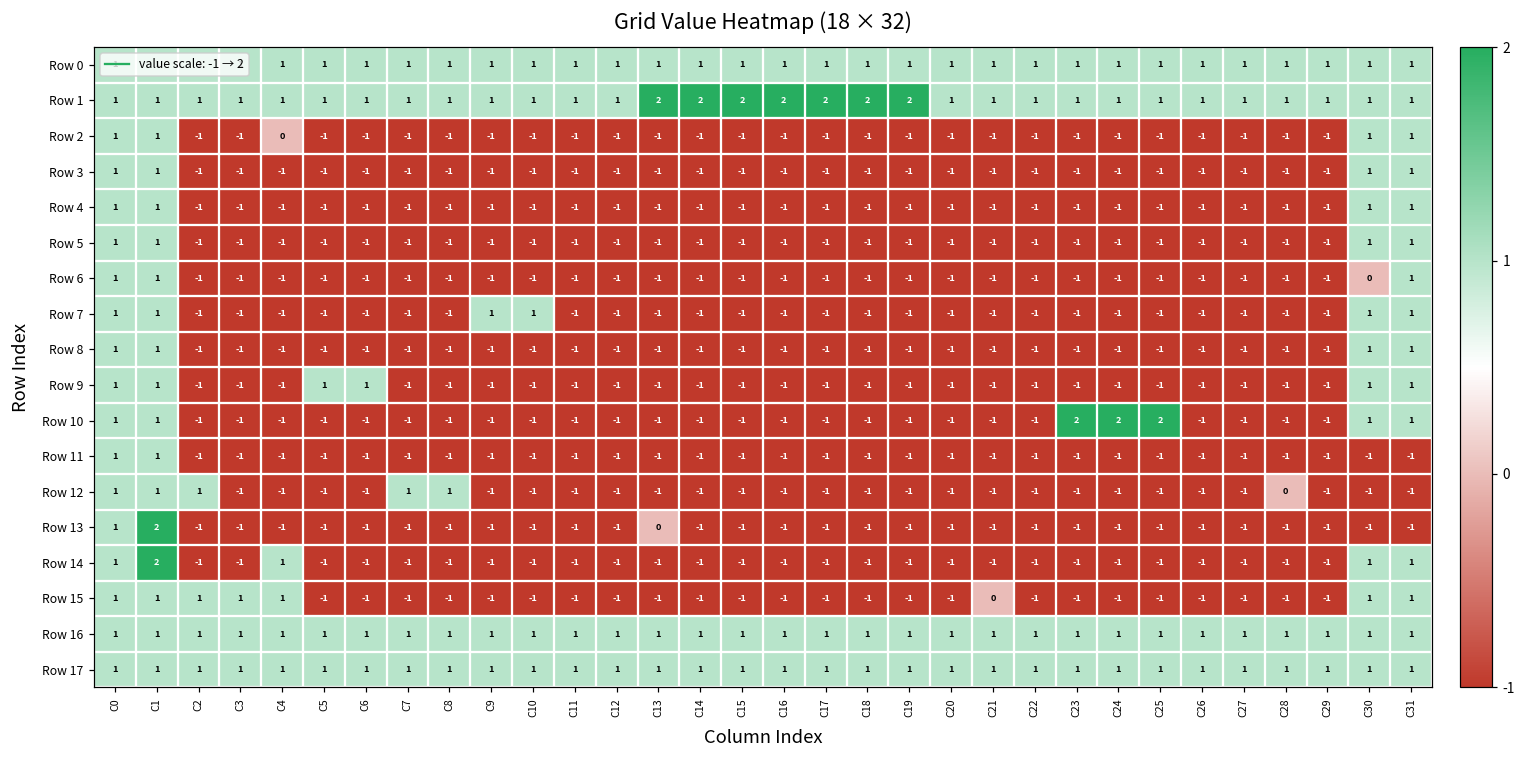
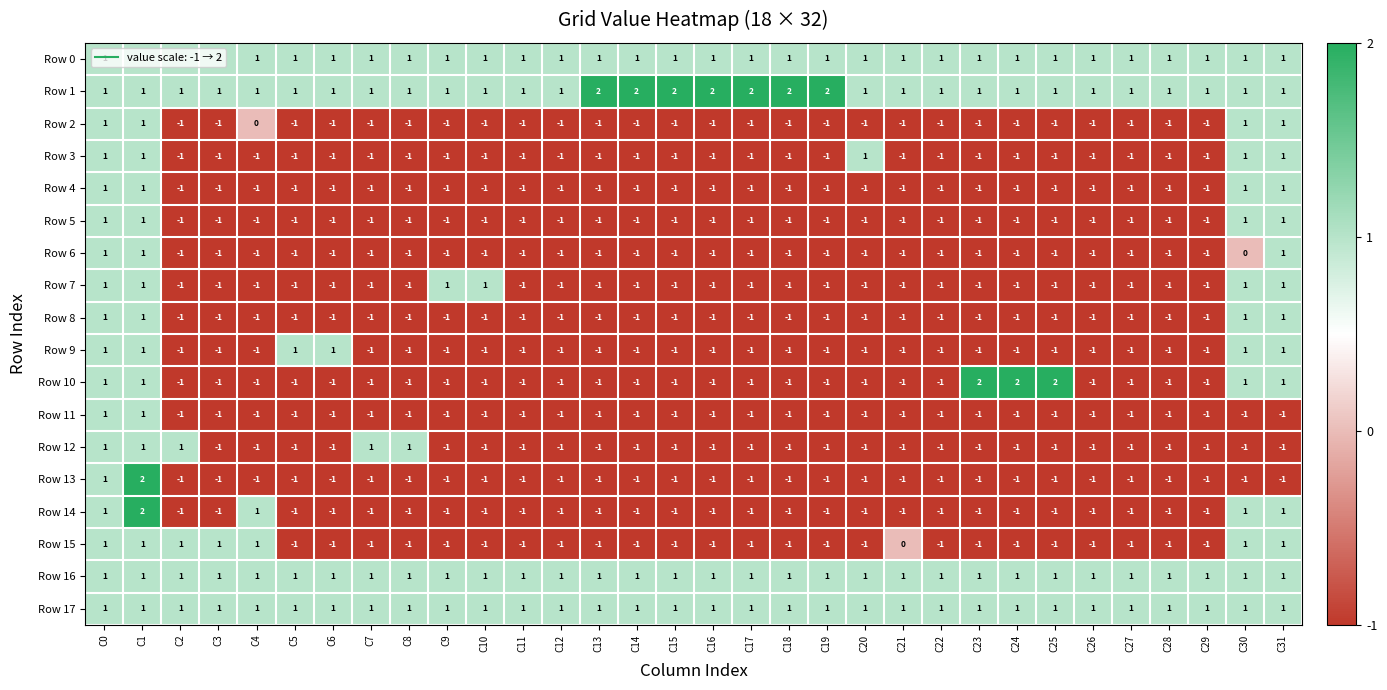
Row 3, C20: -1 -> 1
Row 12, C28: 0 -> -1
Row 13, C13: 0 -> -1
